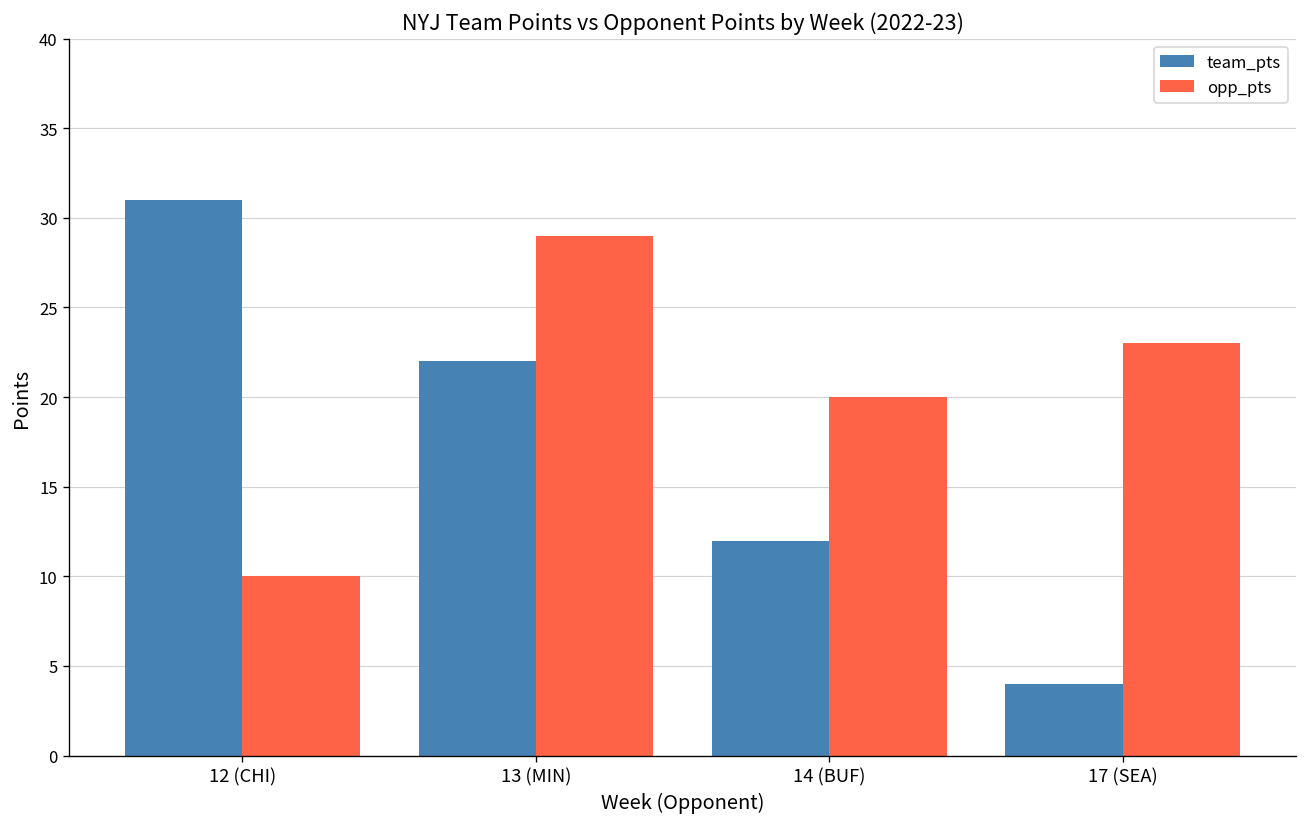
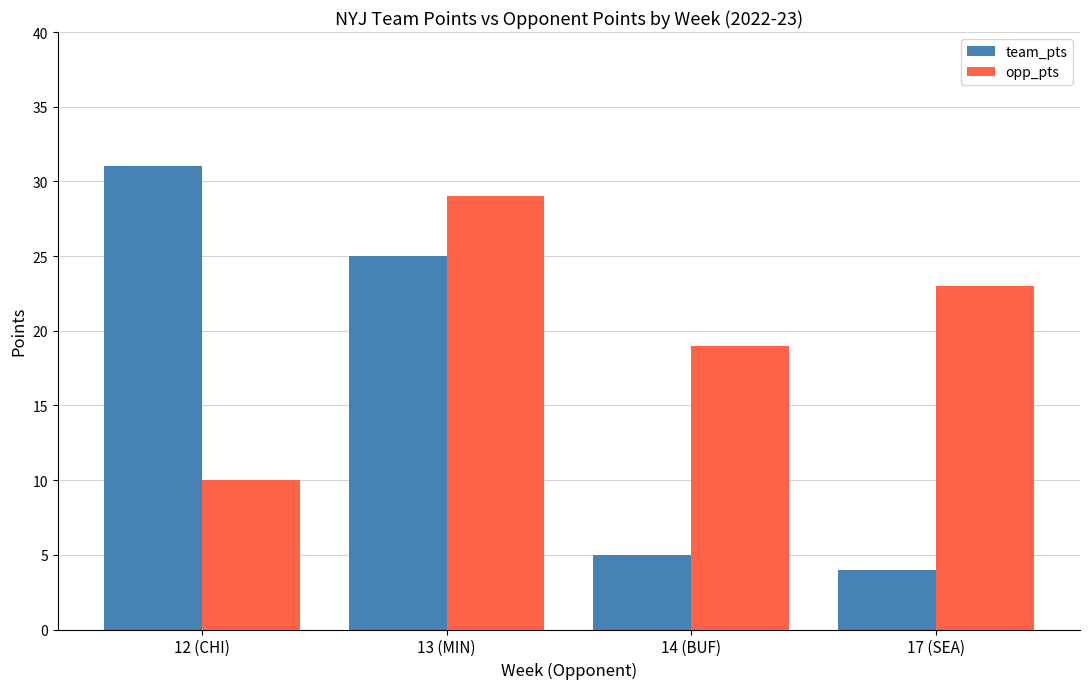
team_pts, 13 (MIN): 22 -> 25
team_pts, 14 (BUF): 12 -> 5
opp_pts, 14 (BUF): 20 -> 19
